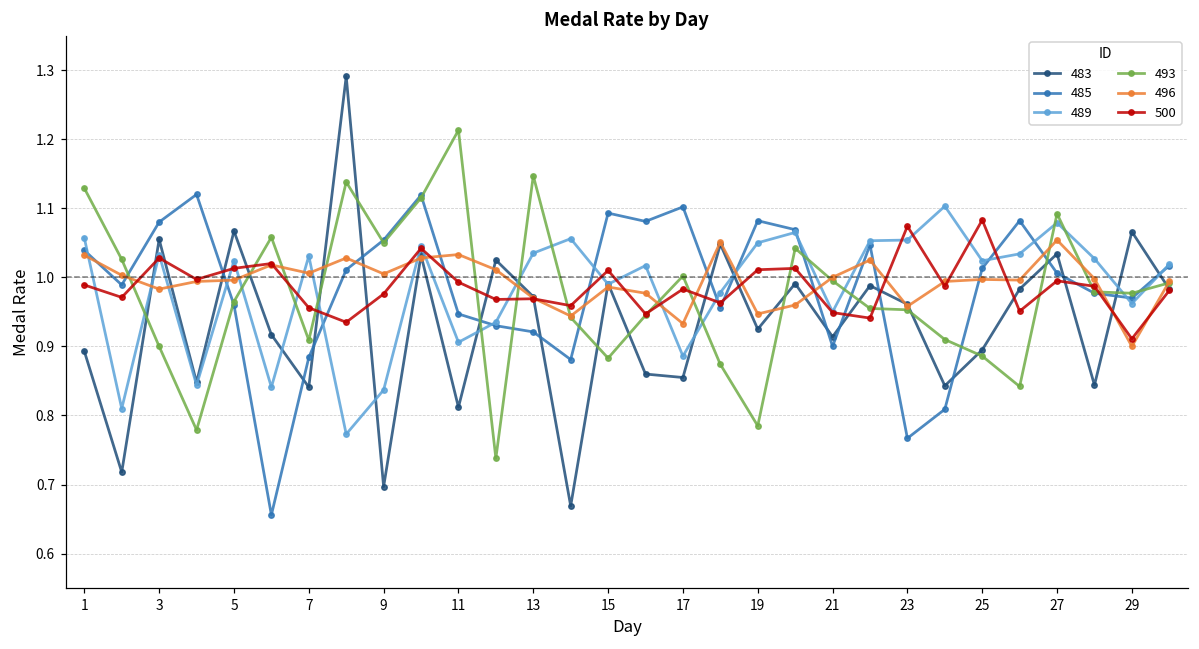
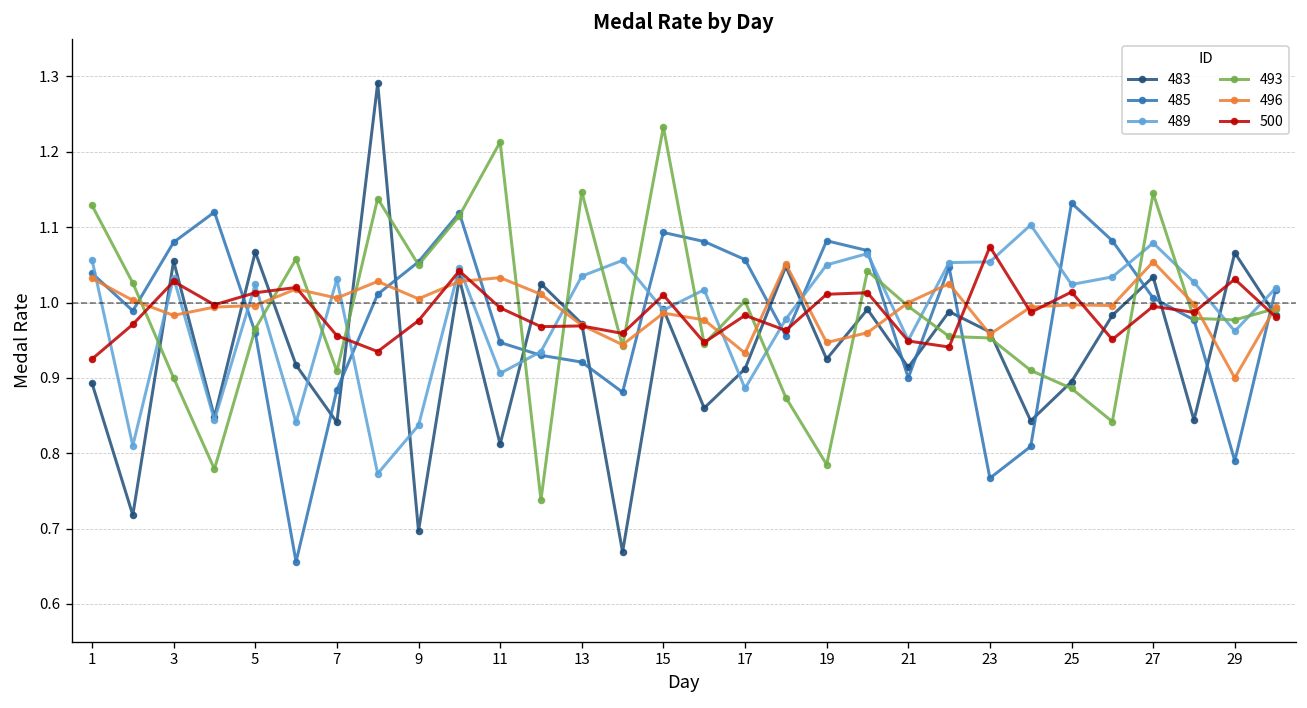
500, 1: 0.99 -> 0.93
493, 15: 0.88 -> 1.23
483, 17: 0.86 -> 0.91
485, 17: 1.10 -> 1.06
485, 25: 1.01 -> 1.13
500, 25: 1.08 -> 1.01
493, 27: 1.09 -> 1.15
485, 29: 0.97 -> 0.79
500, 29: 0.91 -> 1.03
